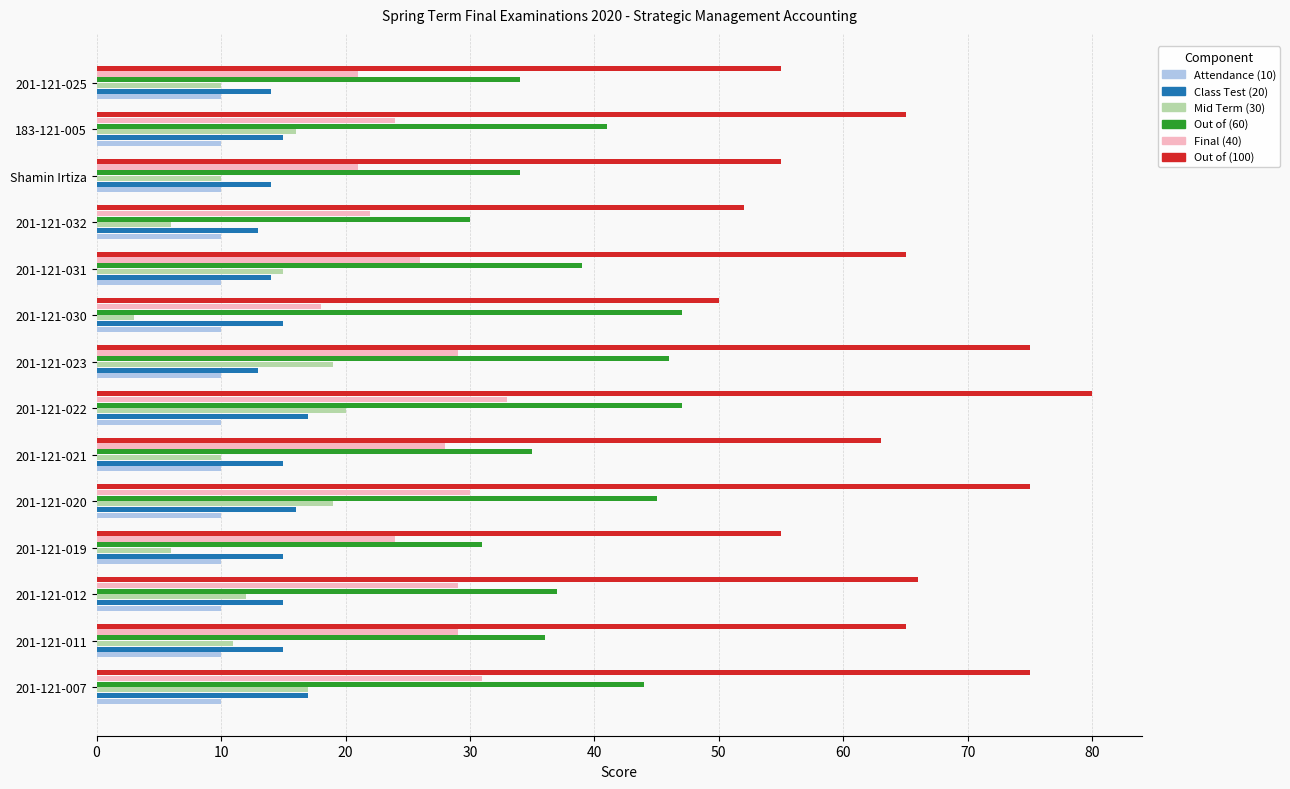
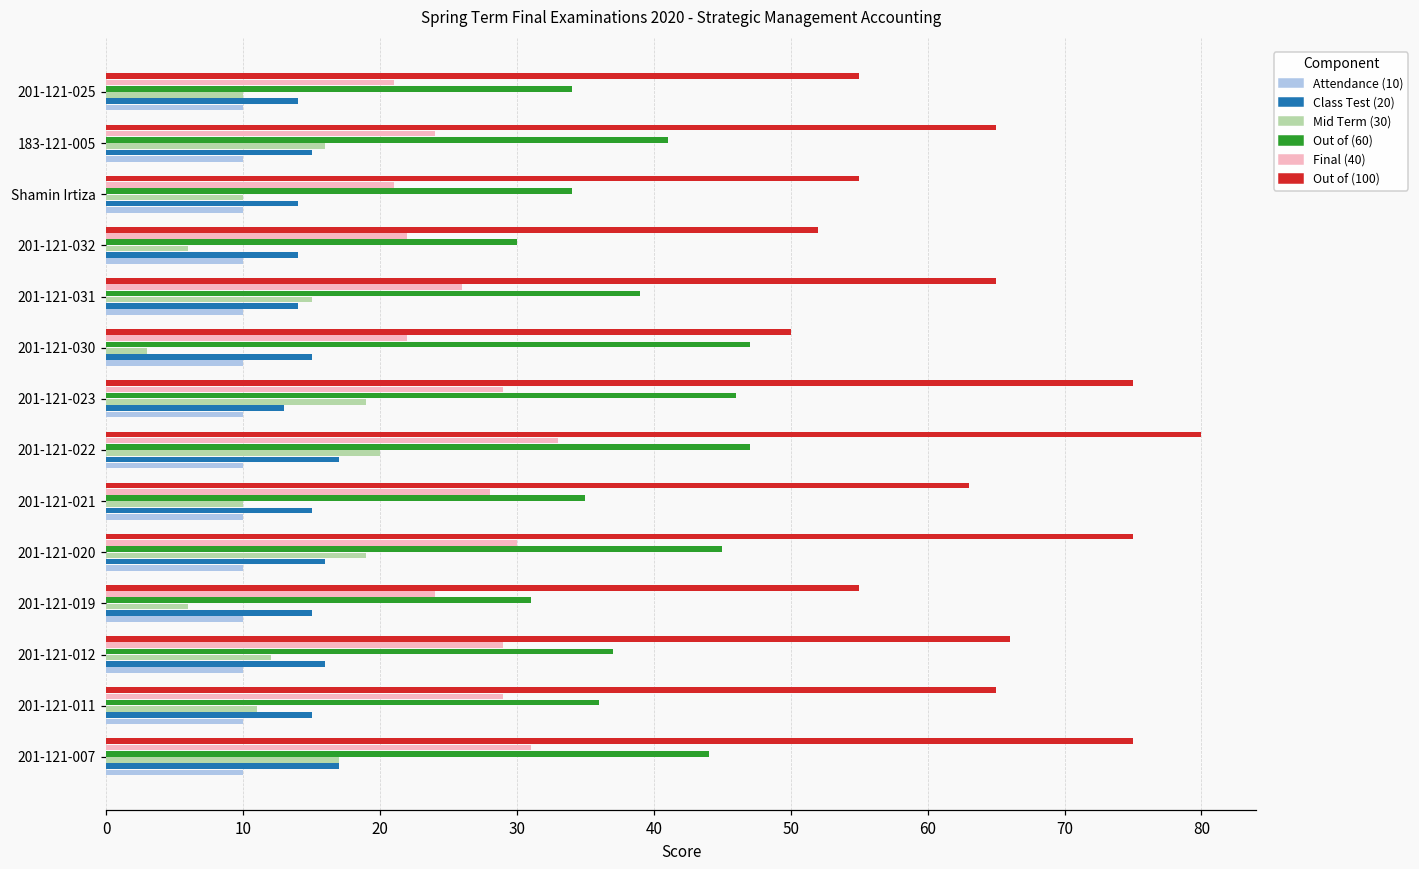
Class Test (20), 201-121-032: 13 -> 14
Final (40), 201-121-030: 18 -> 22
Class Test (20), 201-121-012: 15 -> 16
